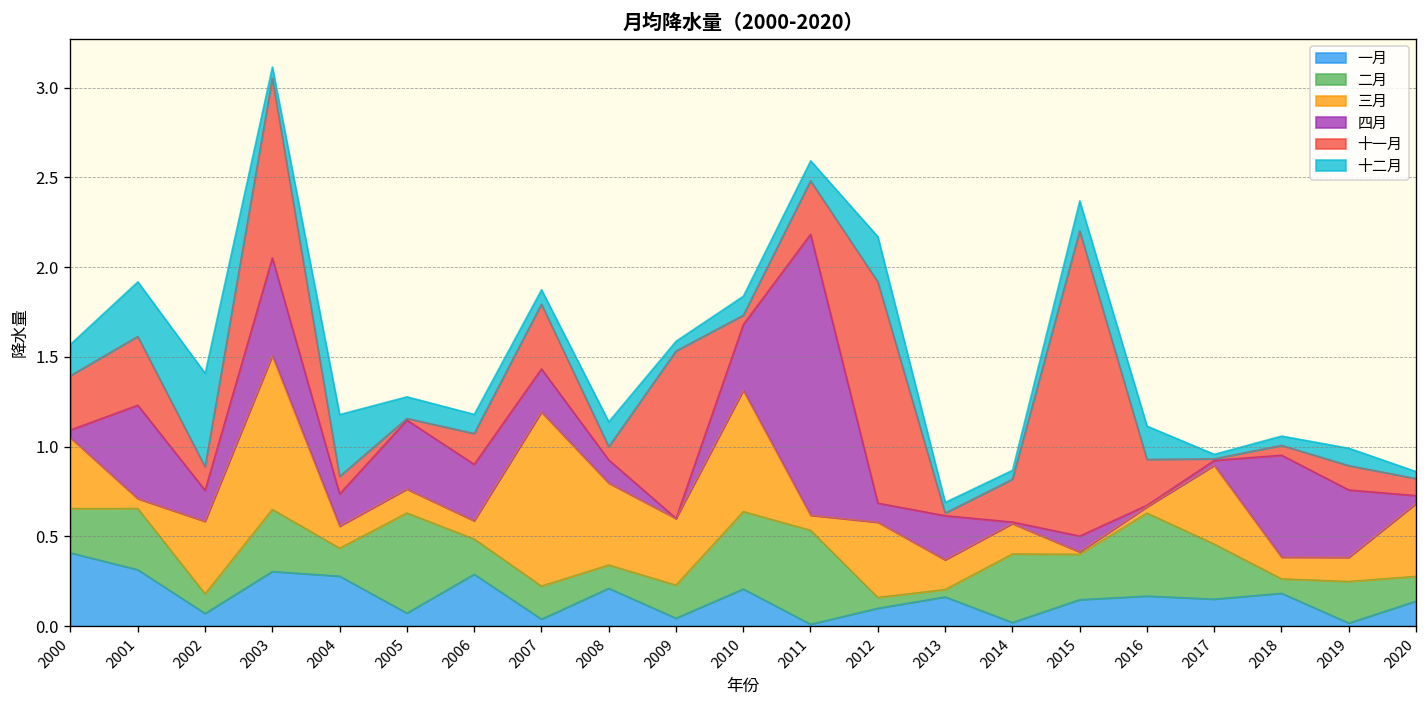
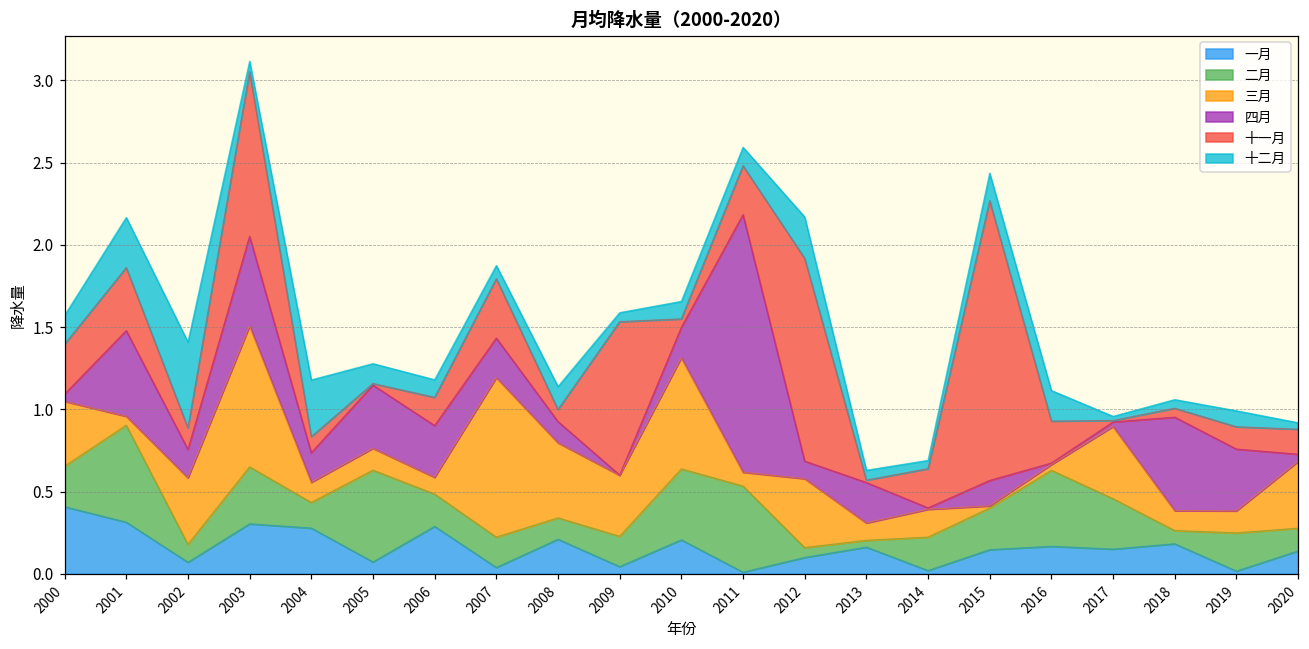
二月, 2001: 0.34 -> 0.59
四月, 2010: 0.37 -> 0.18
三月, 2013: 0.17 -> 0.11
二月, 2014: 0.38 -> 0.20
四月, 2015: 0.09 -> 0.15
十一月, 2020: 0.09 -> 0.15
